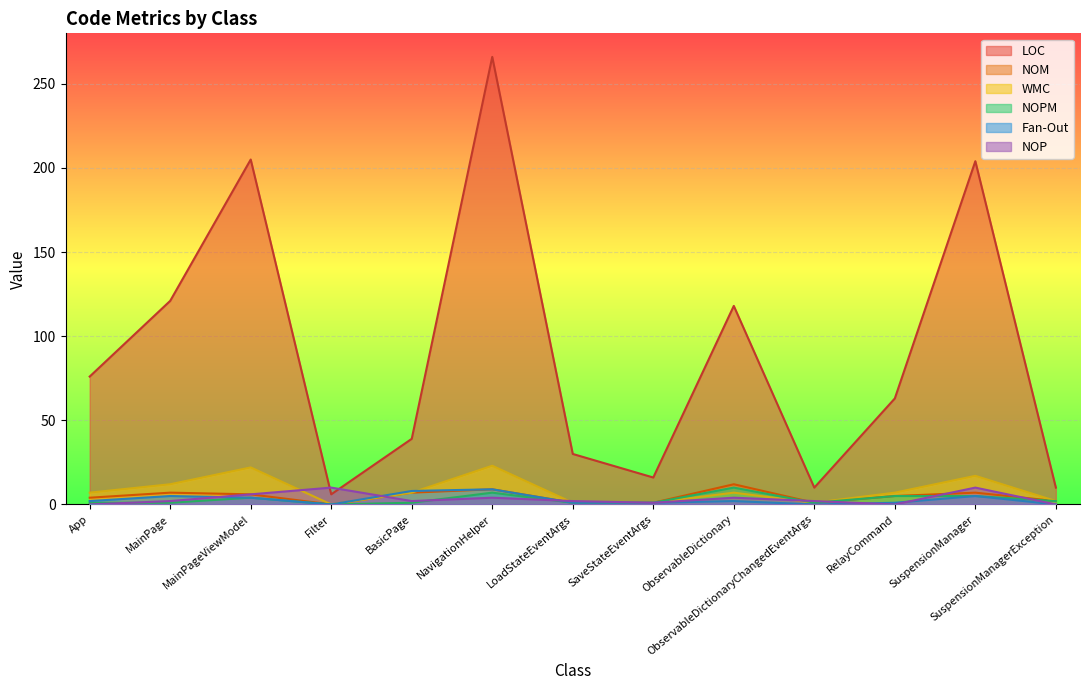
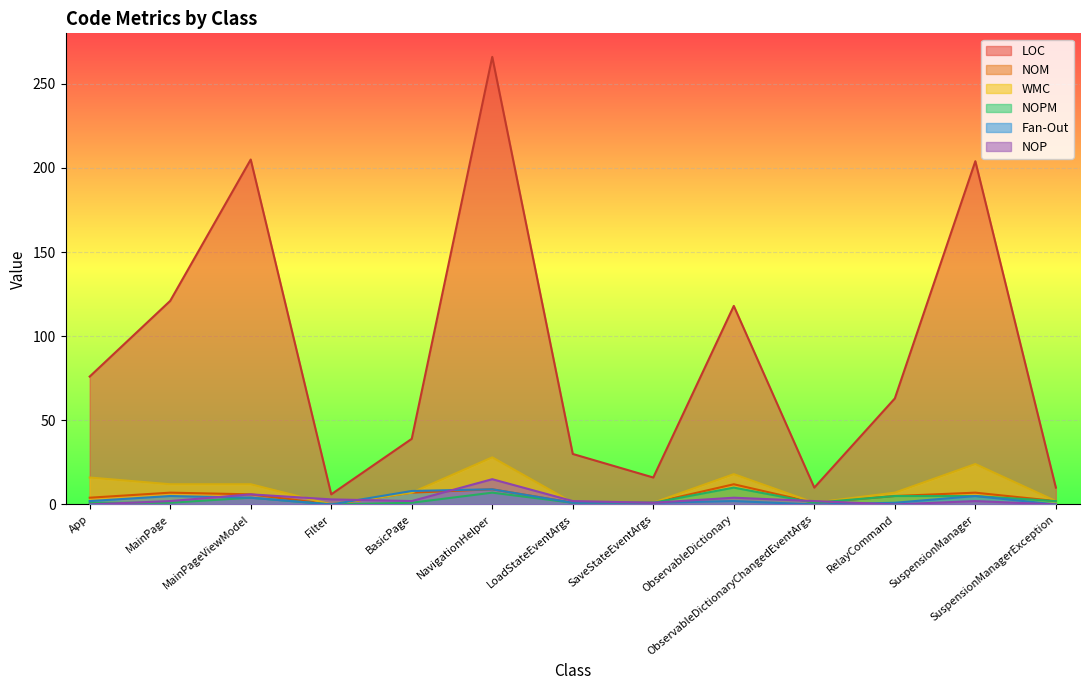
WMC, App: 7 -> 16
WMC, MainPageViewModel: 22 -> 12
NOP, Filter: 10 -> 3
WMC, NavigationHelper: 23 -> 28
NOP, NavigationHelper: 4 -> 15
WMC, ObservableDictionary: 7 -> 18
WMC, SuspensionManager: 17 -> 24
NOP, SuspensionManager: 10 -> 2
